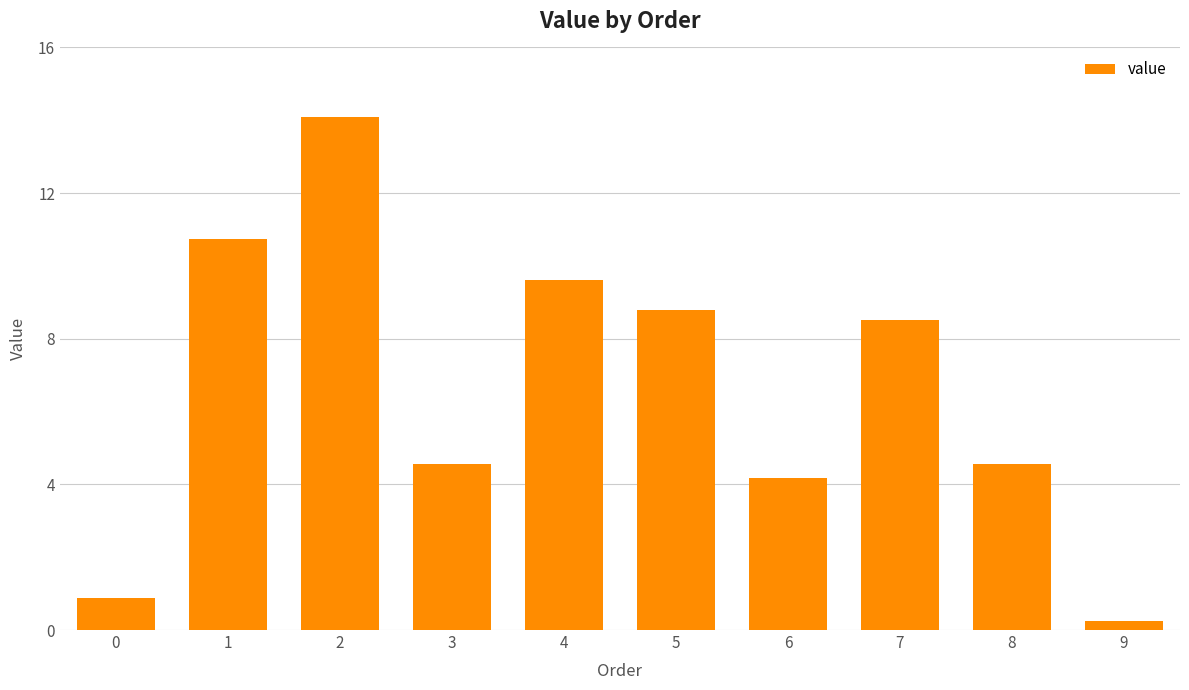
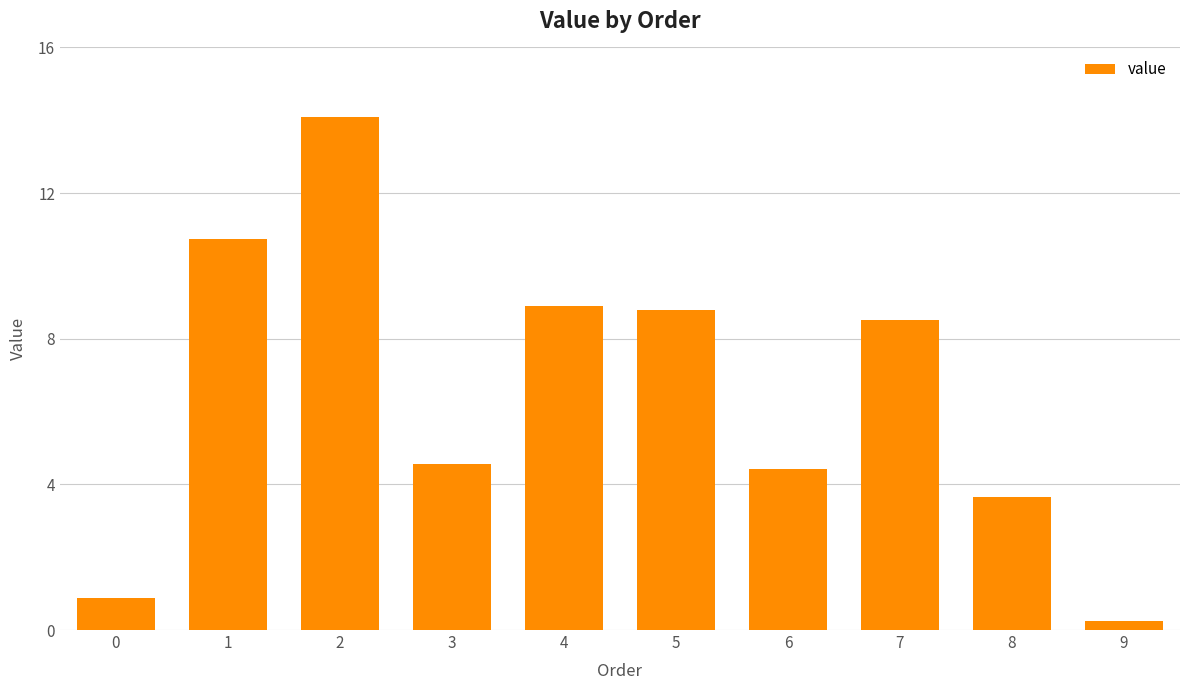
4: 9.6 -> 8.9
6: 4.2 -> 4.4
8: 4.6 -> 3.6
